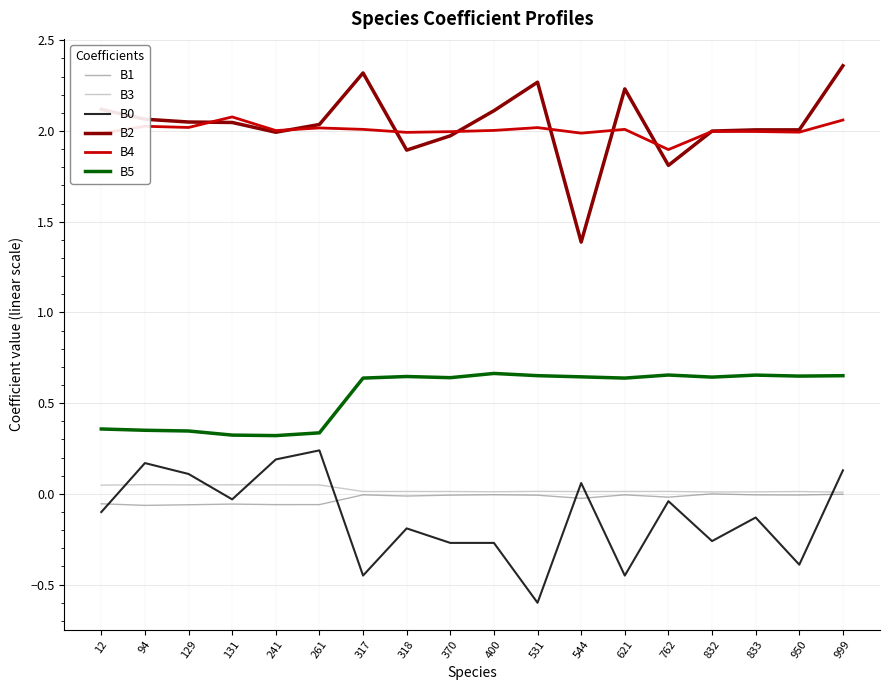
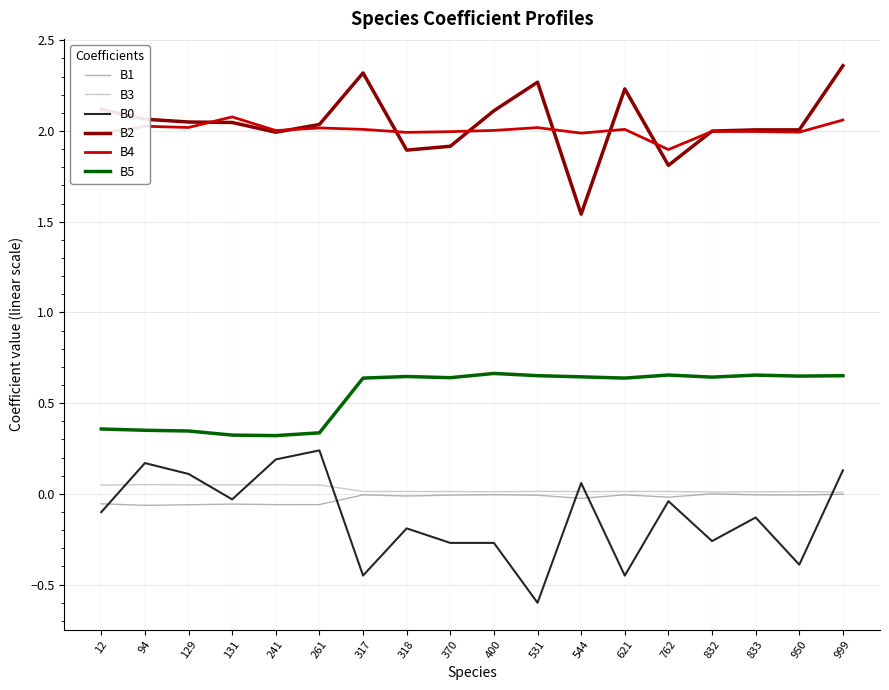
B2, 370: 1.97 -> 1.92
B2, 544: 1.39 -> 1.54
